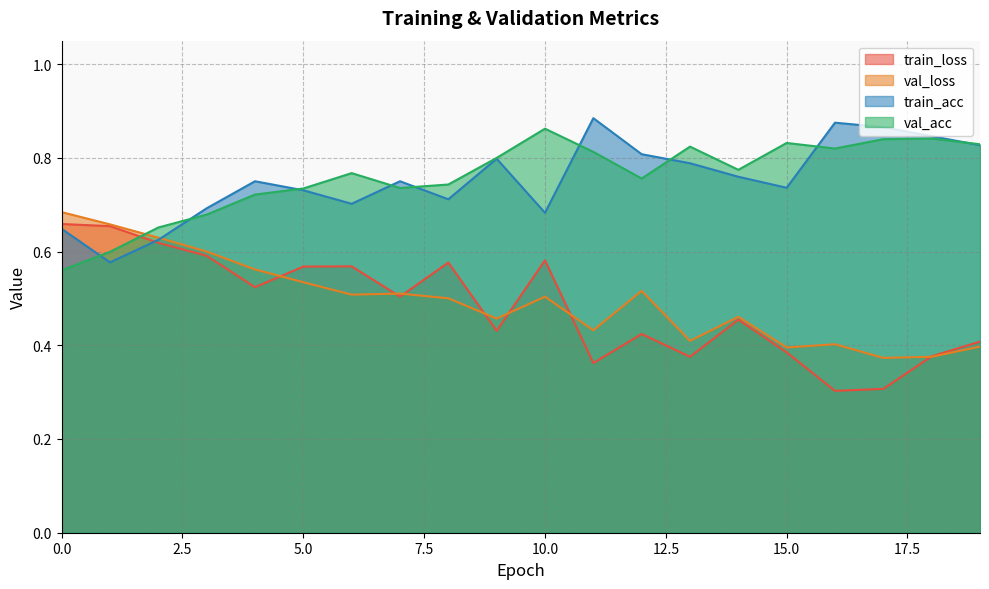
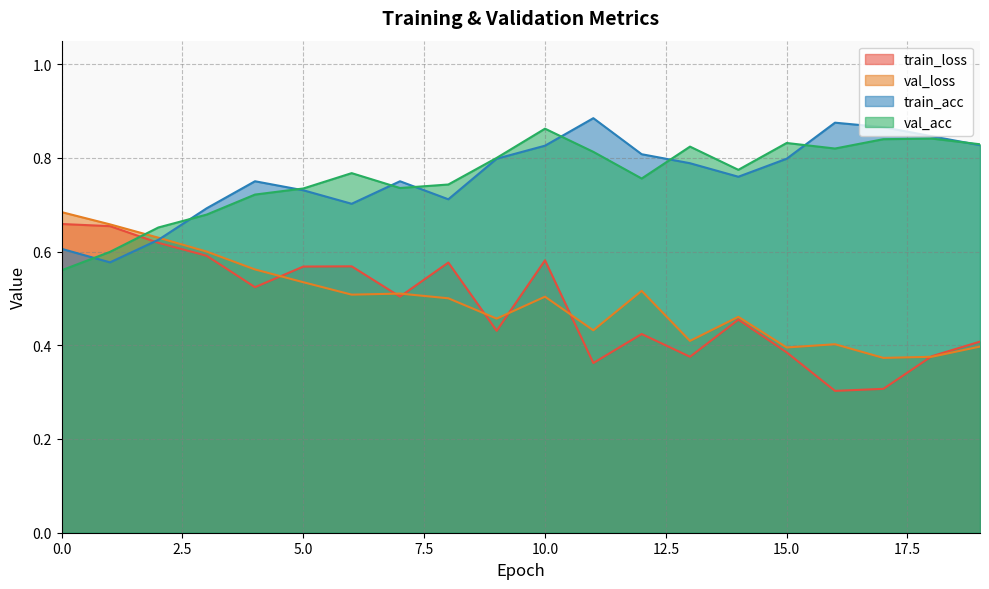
train_acc, 0.0: 0.65 -> 0.61
train_acc, 10.0: 0.68 -> 0.83
train_acc, 15.0: 0.74 -> 0.80
